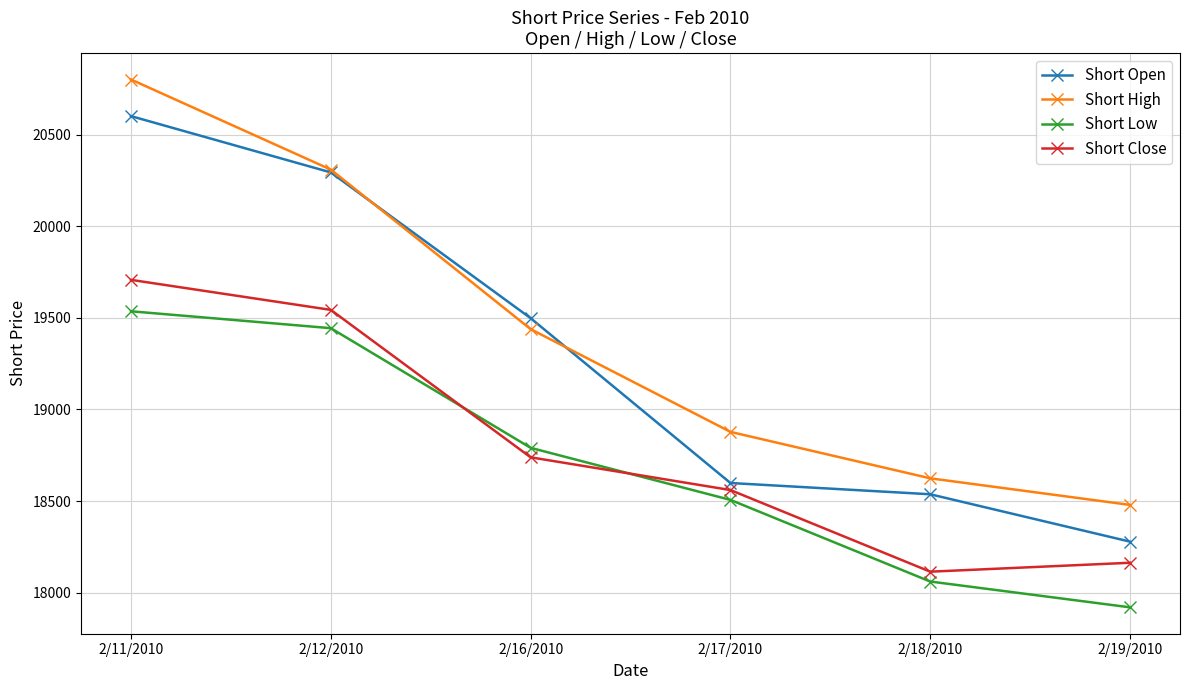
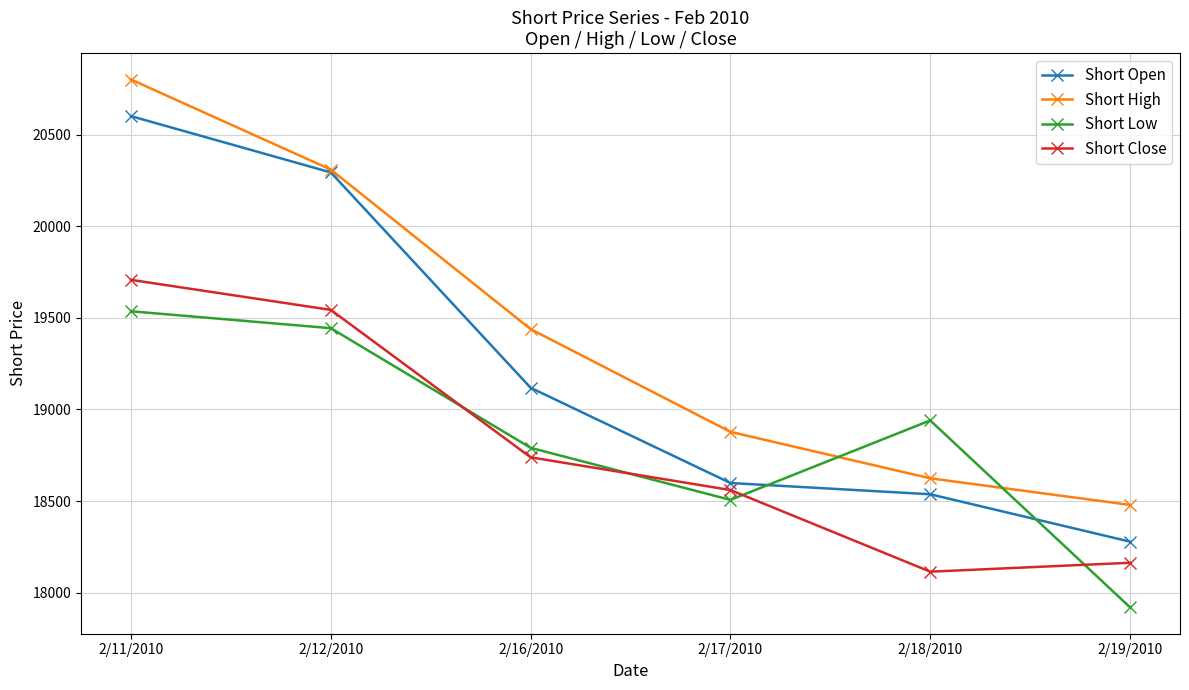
Short Open, 2/16/2010: 19500 -> 19120
Short Low, 2/18/2010: 18060 -> 18940
